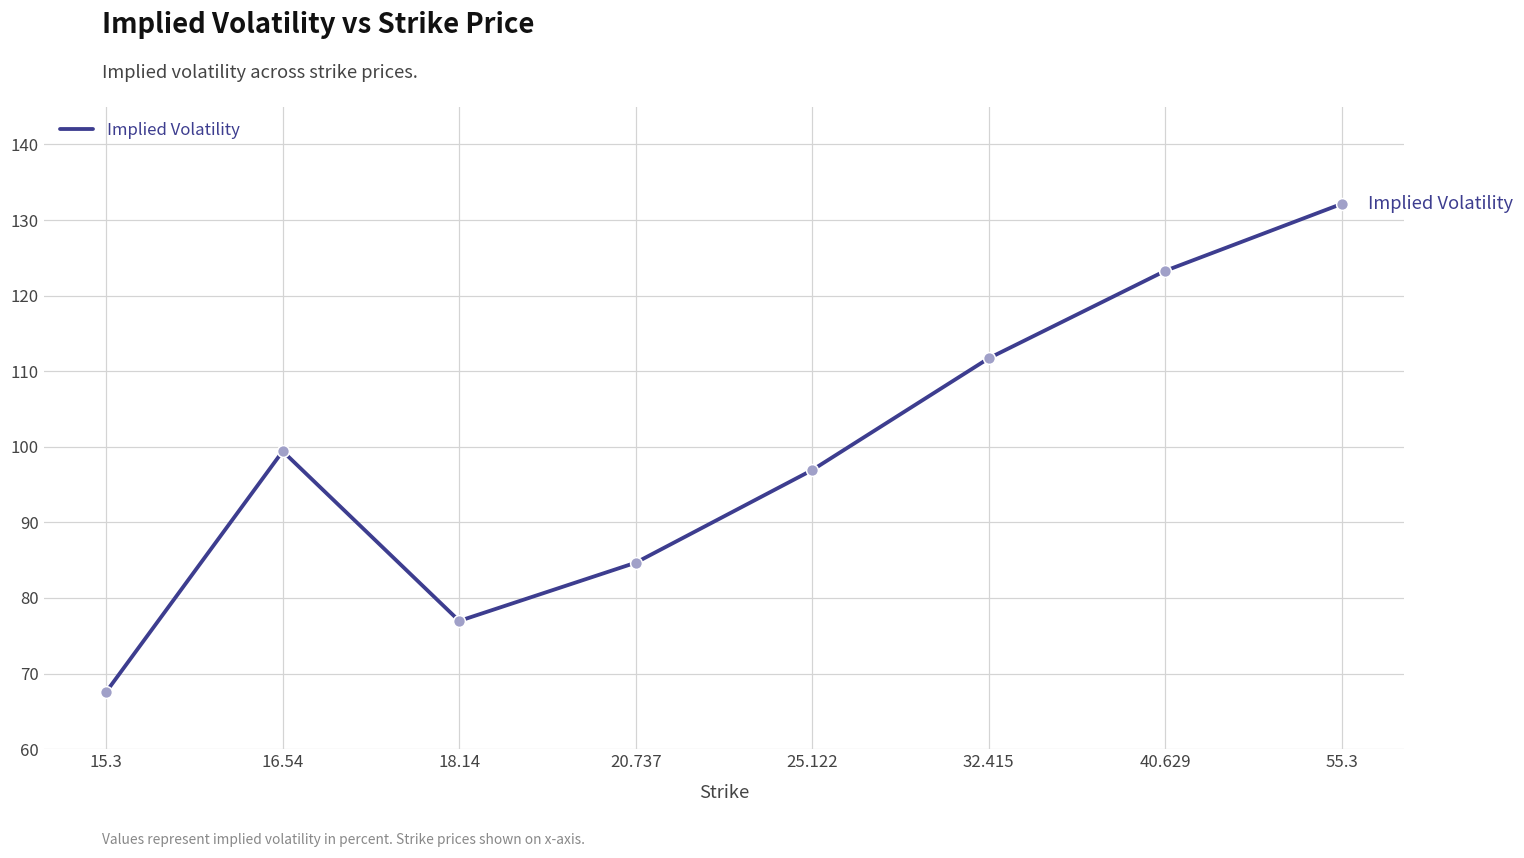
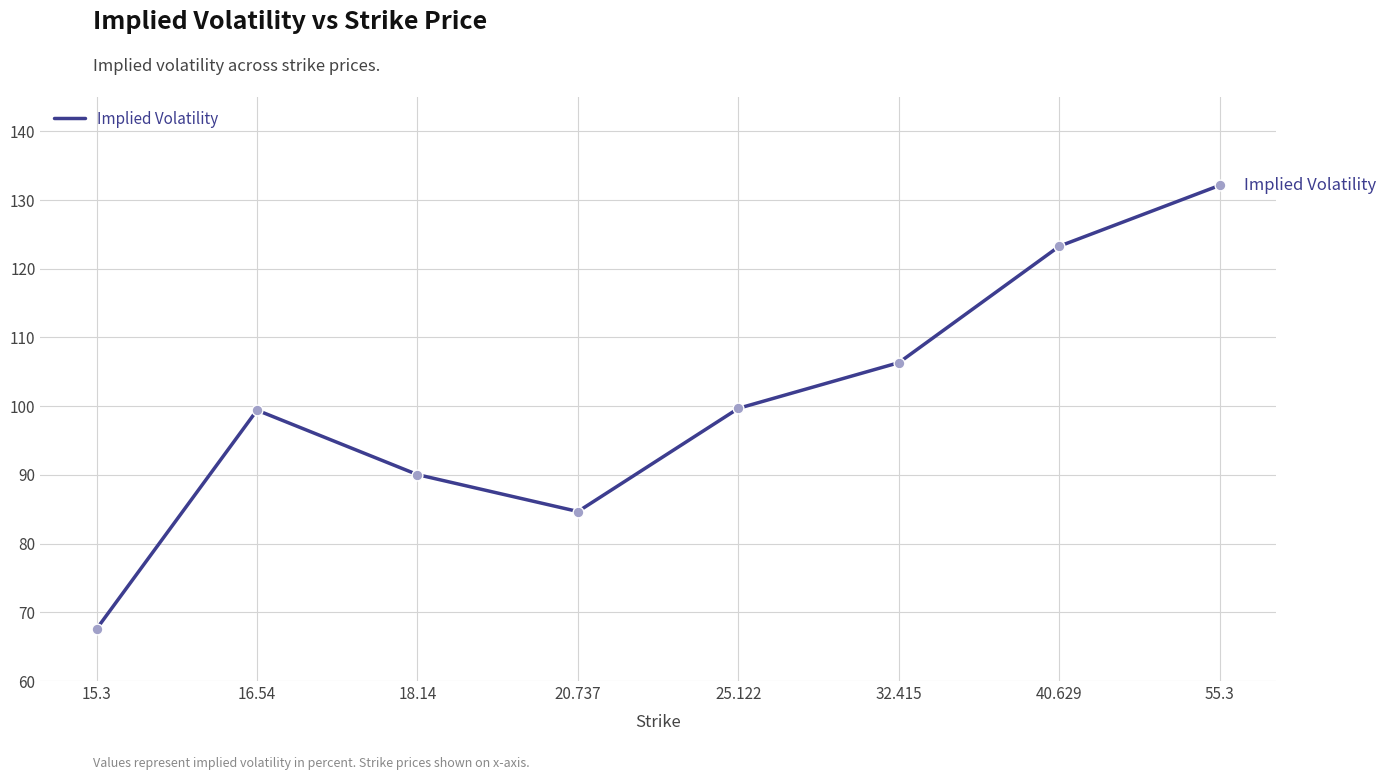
18.14: 77 -> 90
25.122: 97 -> 100
32.415: 112 -> 106
